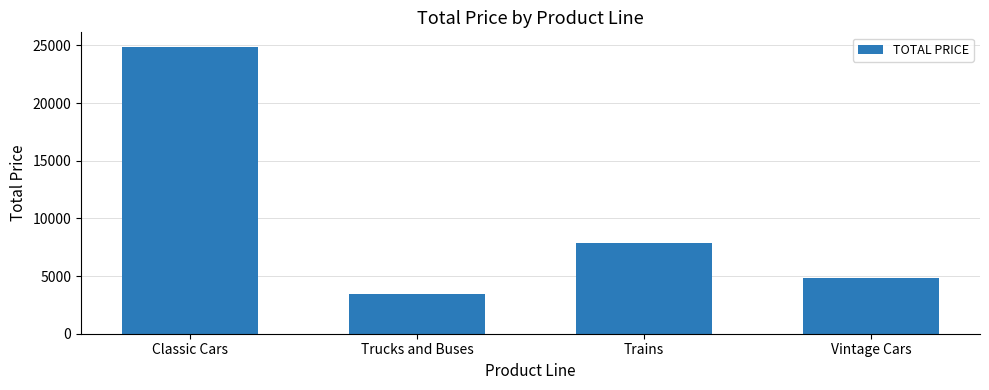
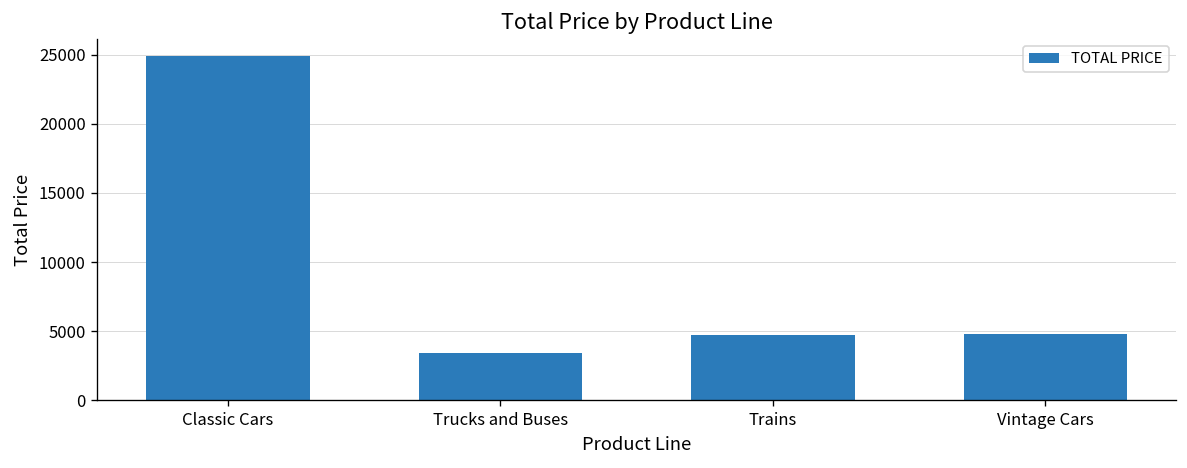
Trains: 7900 -> 4700
